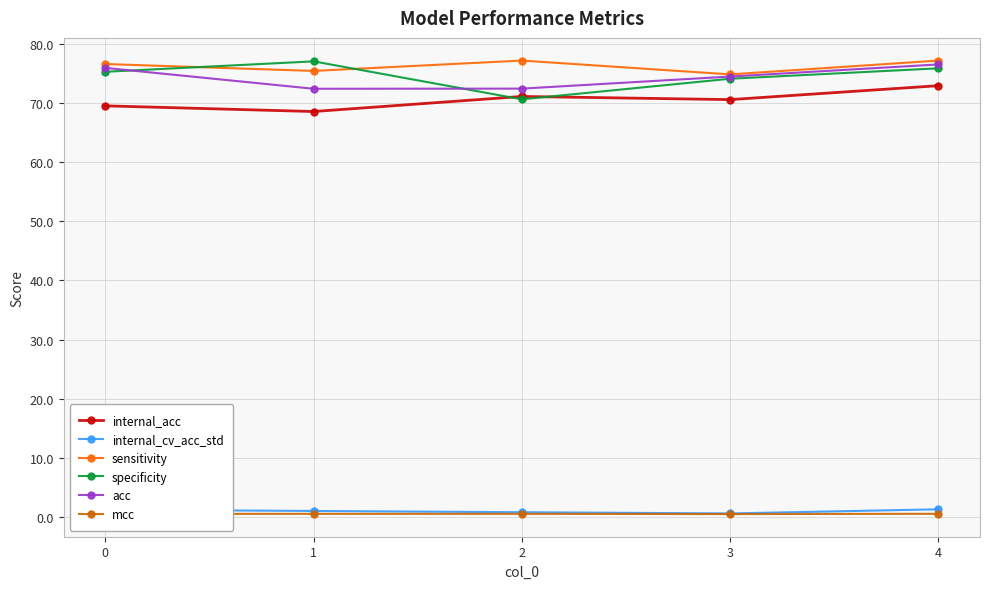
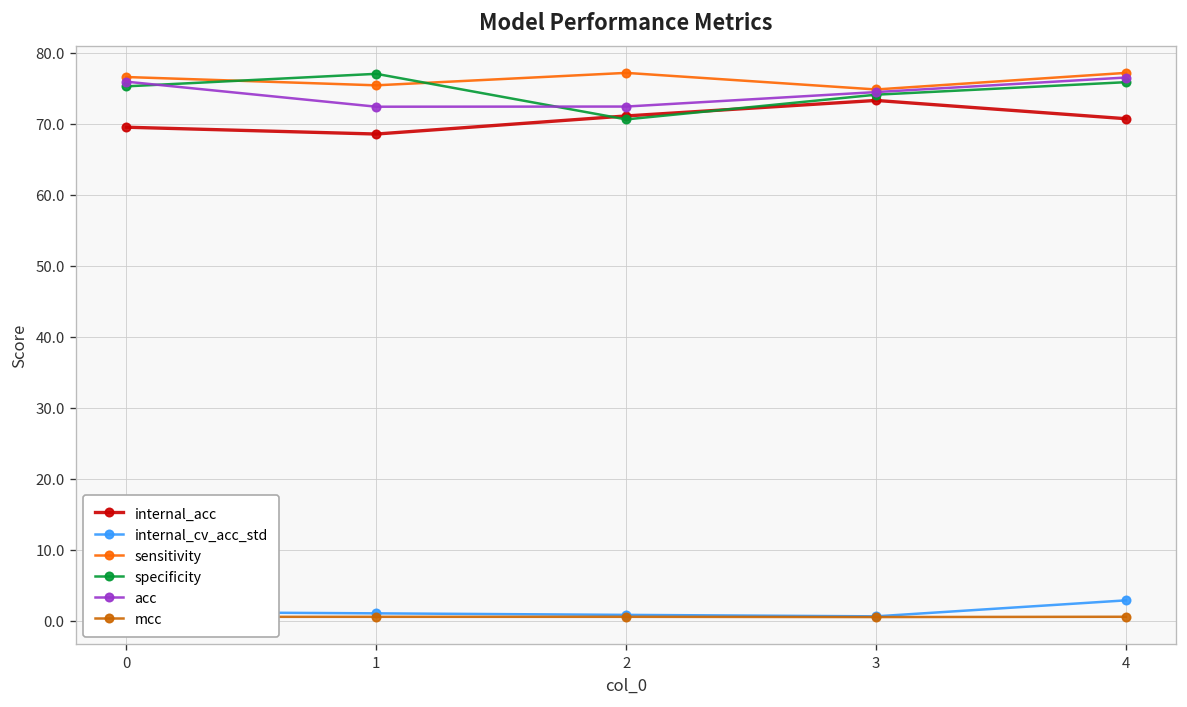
internal_acc, 3: 71 -> 73
internal_acc, 4: 73 -> 71
internal_cv_acc_std, 4: 1 -> 3
